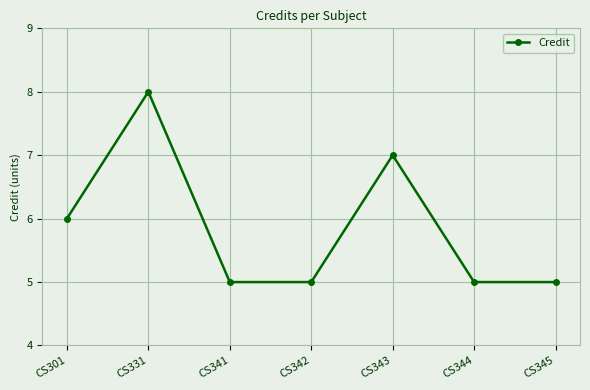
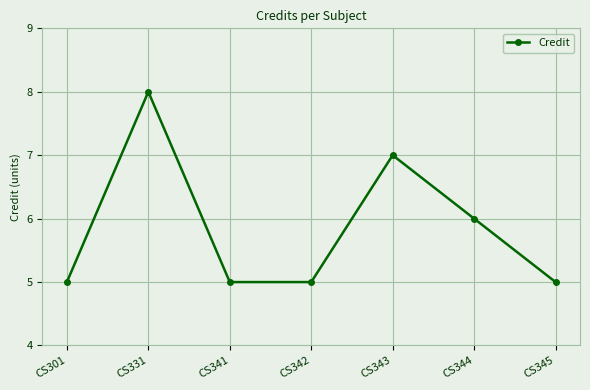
CS301: 6 -> 5
CS344: 5 -> 6
